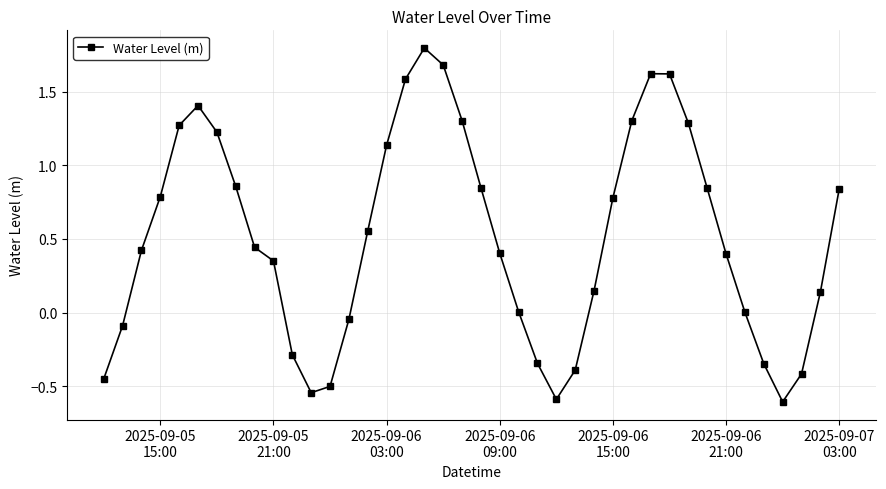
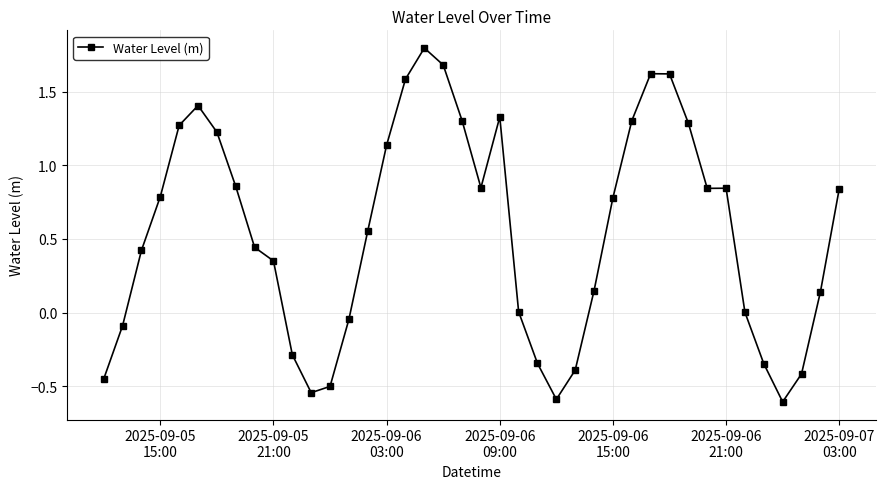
2025-09-06 09:00: 0.40 -> 1.33
2025-09-06 21:00: 0.40 -> 0.84
